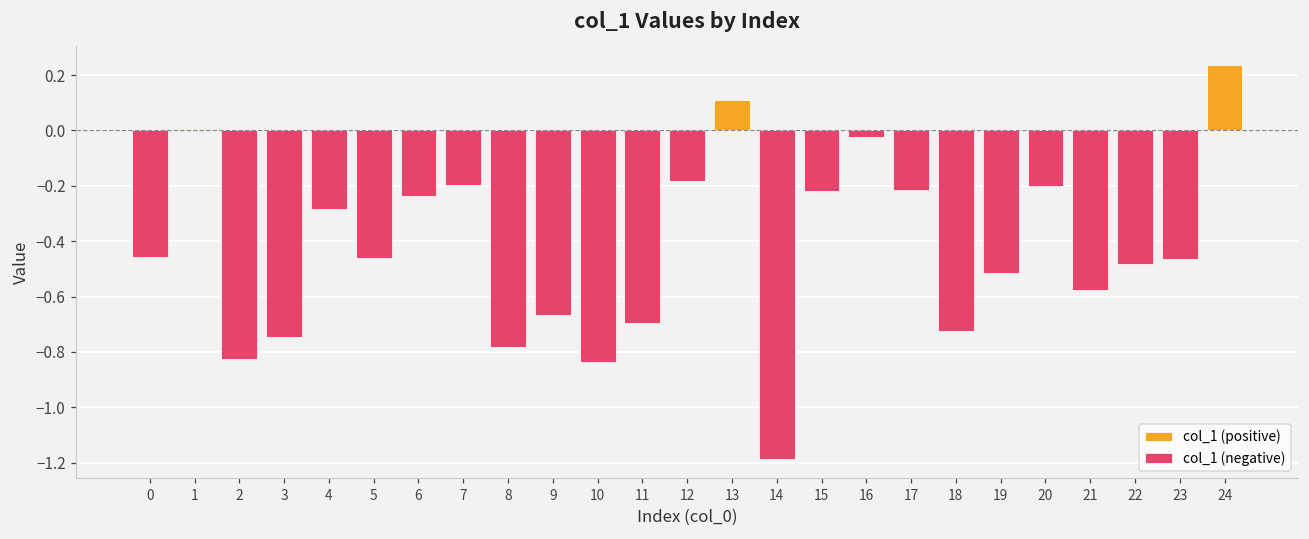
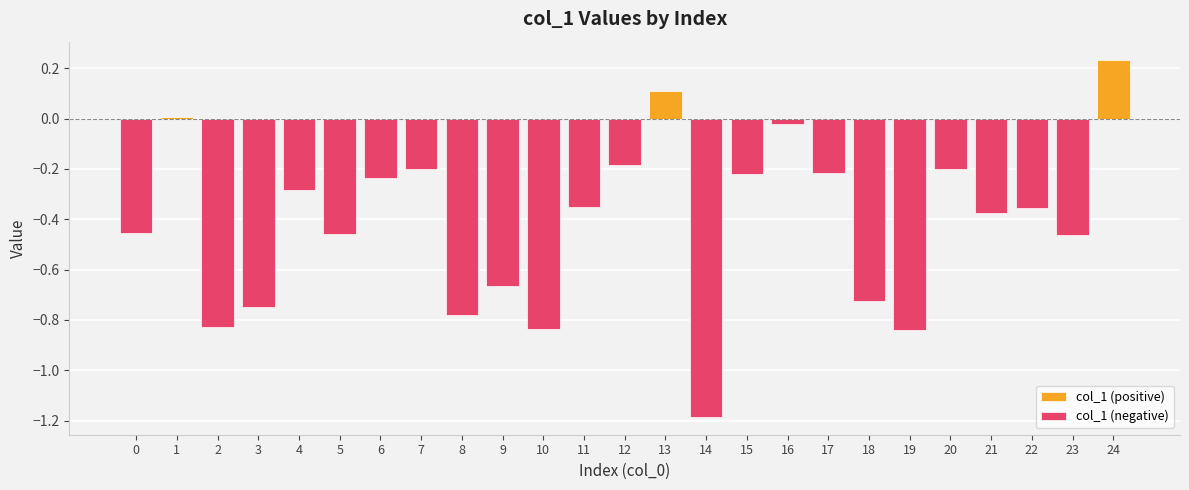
col_1 (negative), 11: -0.69 -> -0.35
col_1 (negative), 19: -0.51 -> -0.84
col_1 (negative), 21: -0.58 -> -0.38
col_1 (negative), 22: -0.48 -> -0.35
